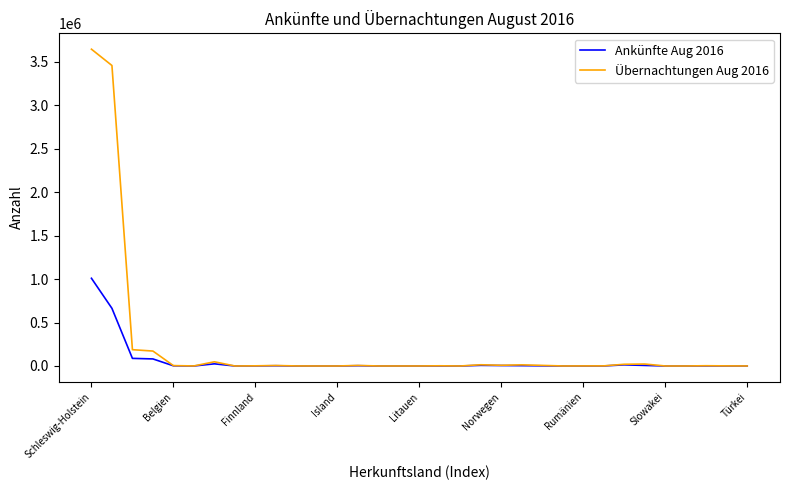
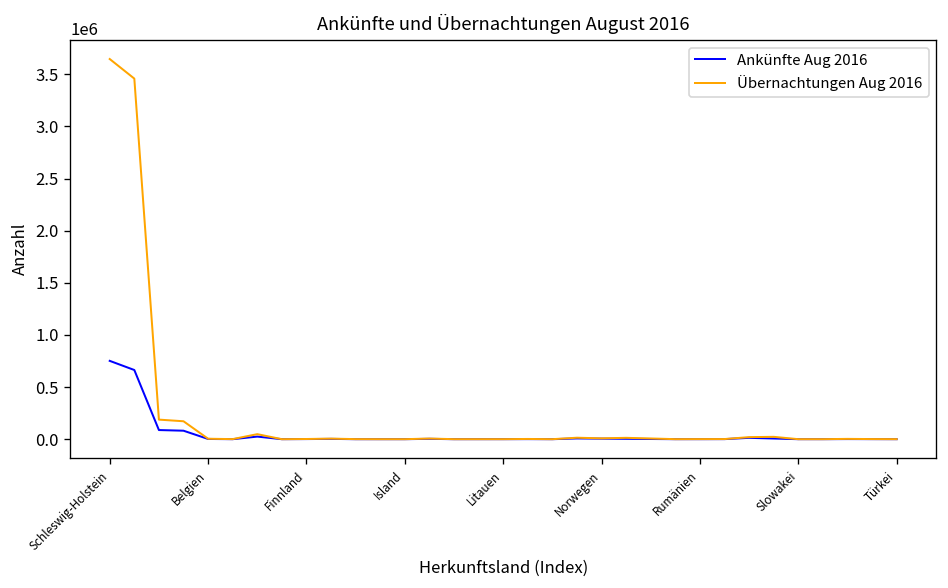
Ankünfte Aug 2016, Schleswig-Holstein: 1000000 -> 800000
